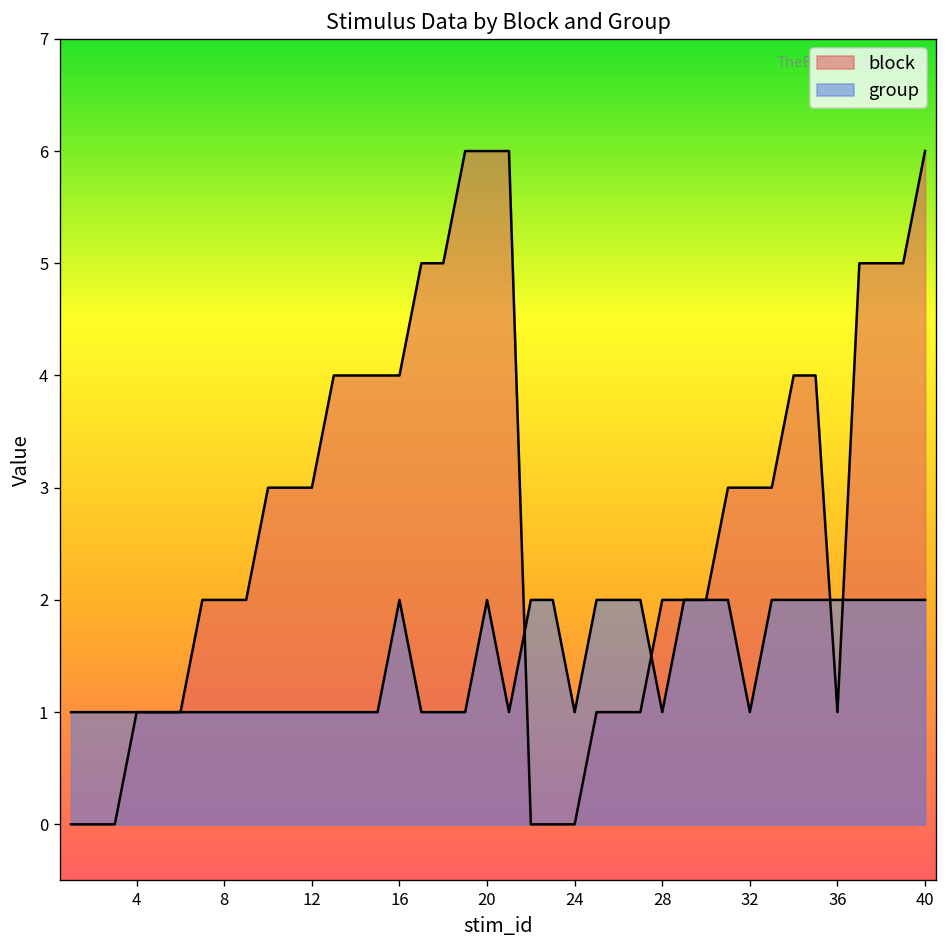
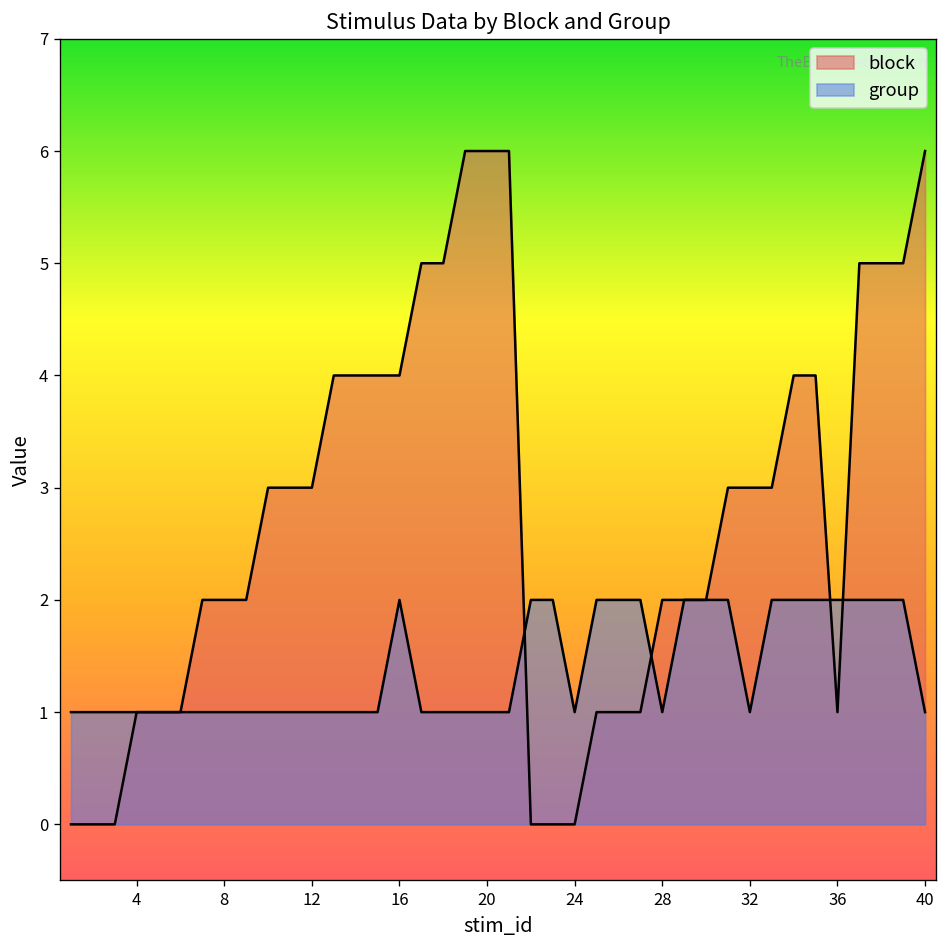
group, 20: 2 -> 1
group, 40: 2 -> 1
